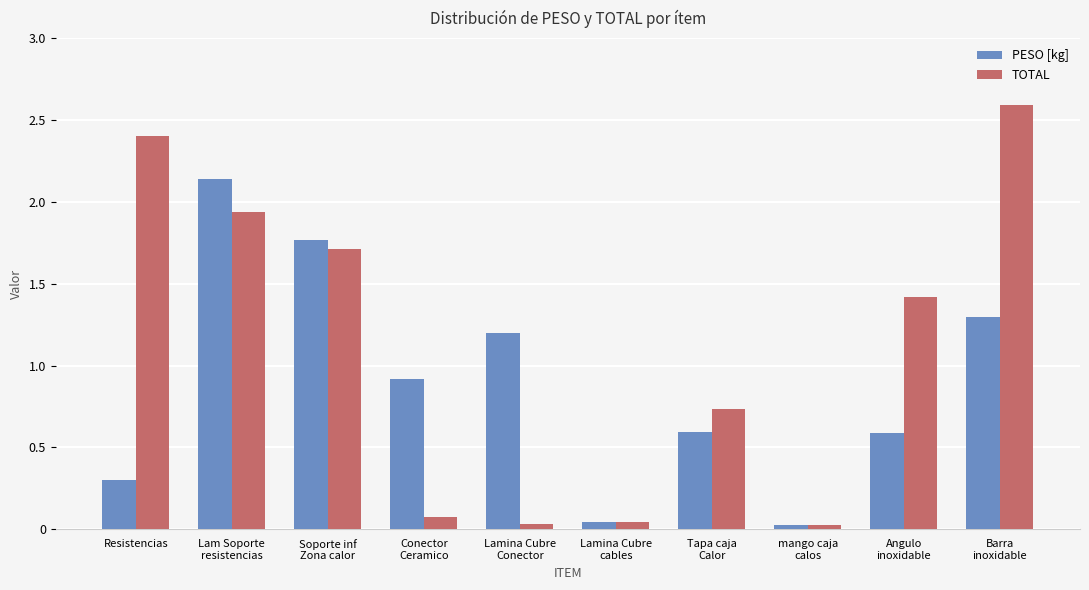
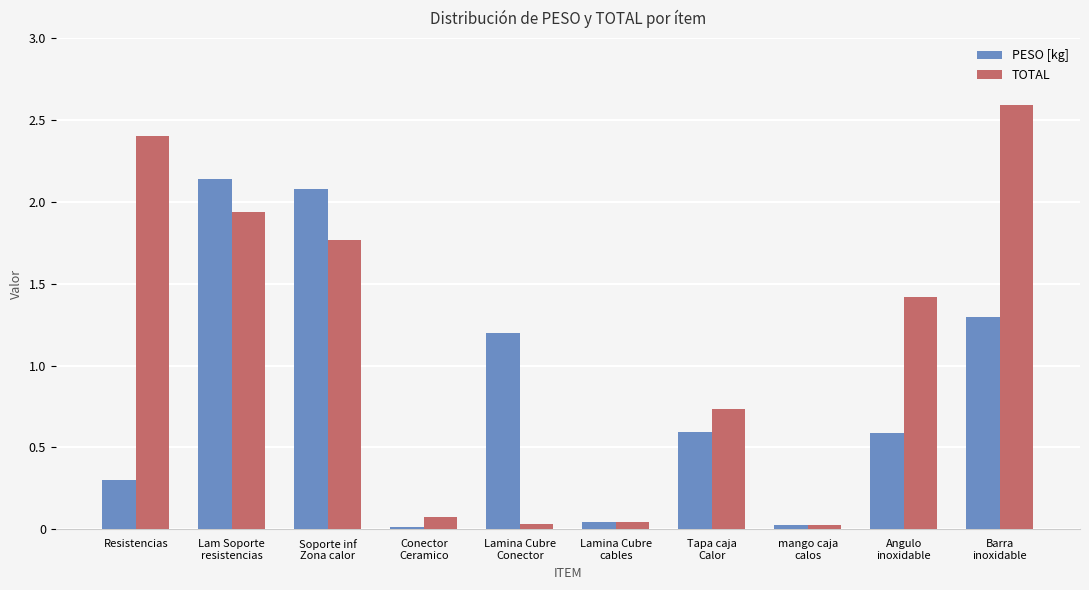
PESO [kg], Soporte inf Zona calor: 1.77 -> 2.08
TOTAL, Soporte inf Zona calor: 1.71 -> 1.77
PESO [kg], Conector Ceramico: 0.92 -> 0.02
